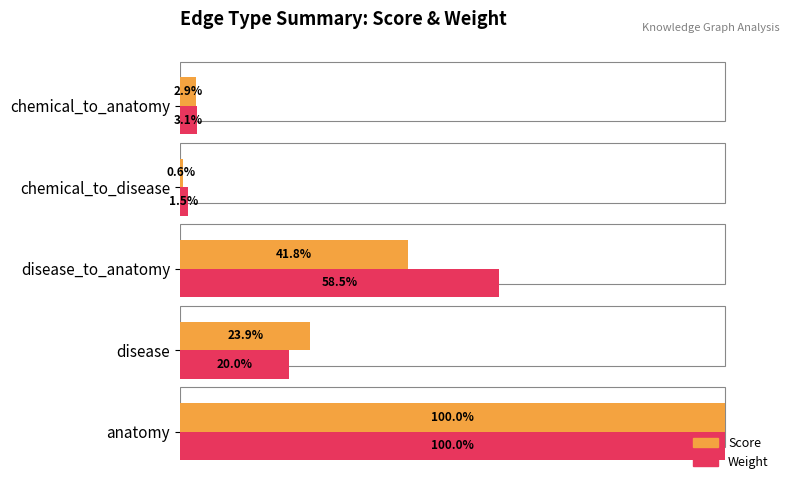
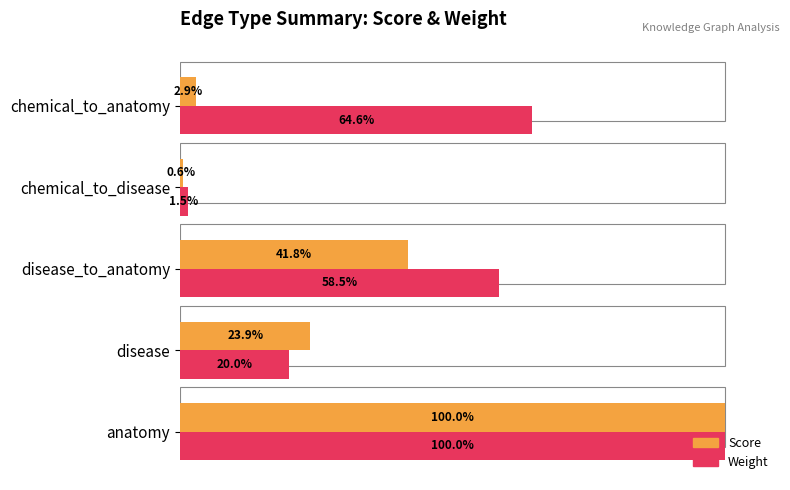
Weight, chemical_to_anatomy: 3.1% -> 64.6%
